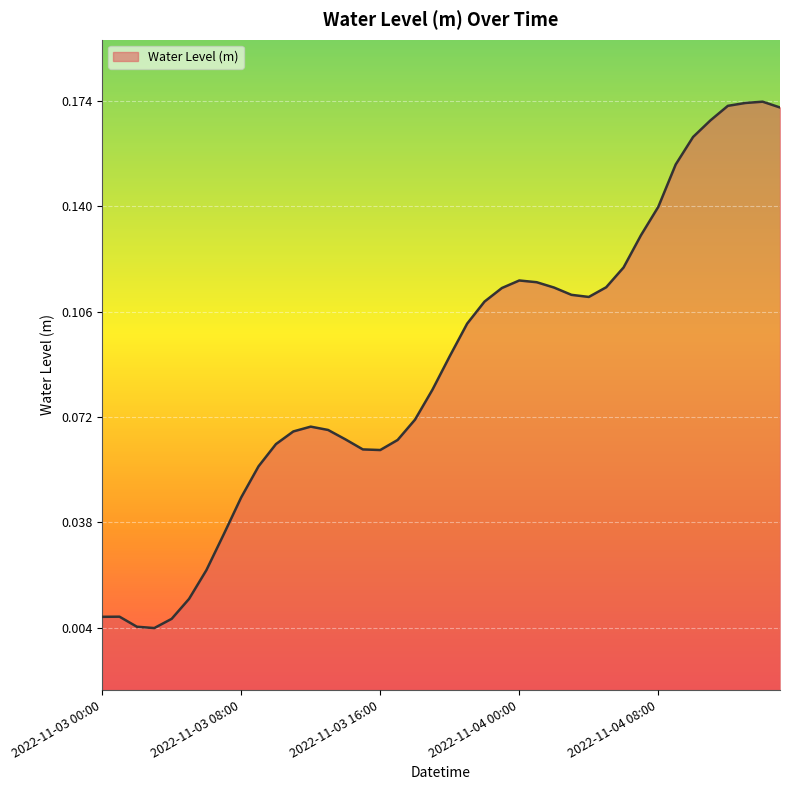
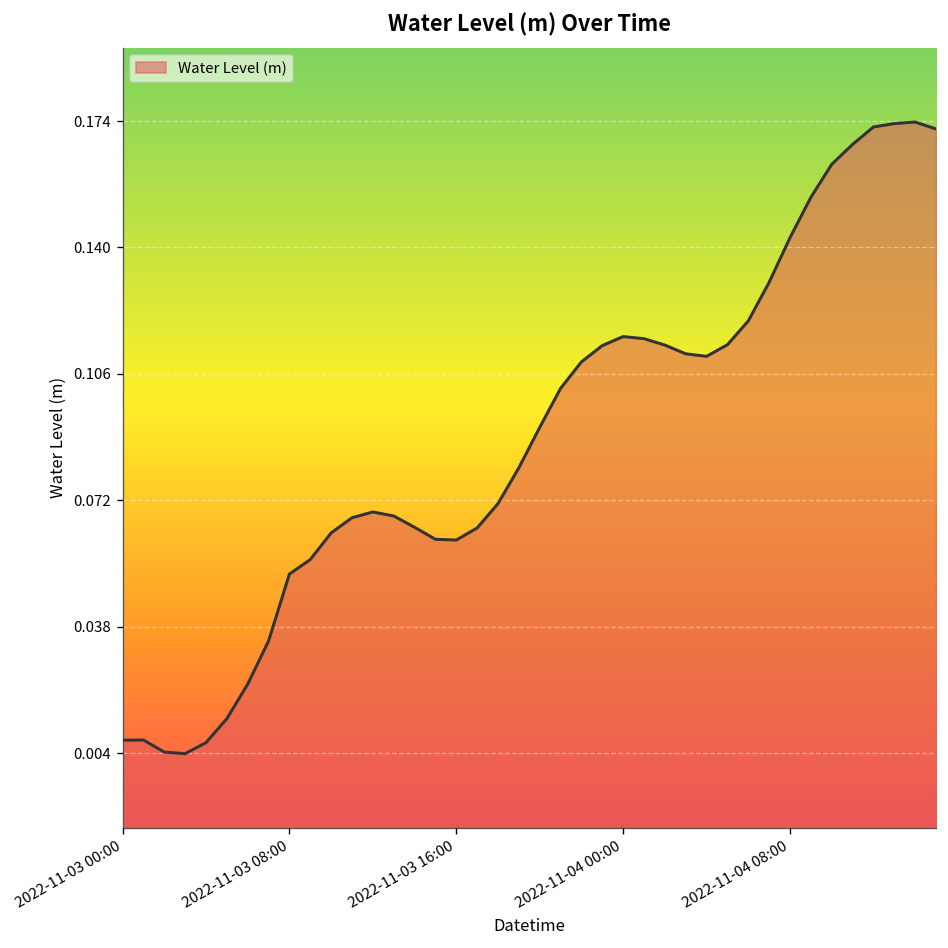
2022-11-03 08:00: 0.046 -> 0.052
2022-11-04 08:00: 0.140 -> 0.143
